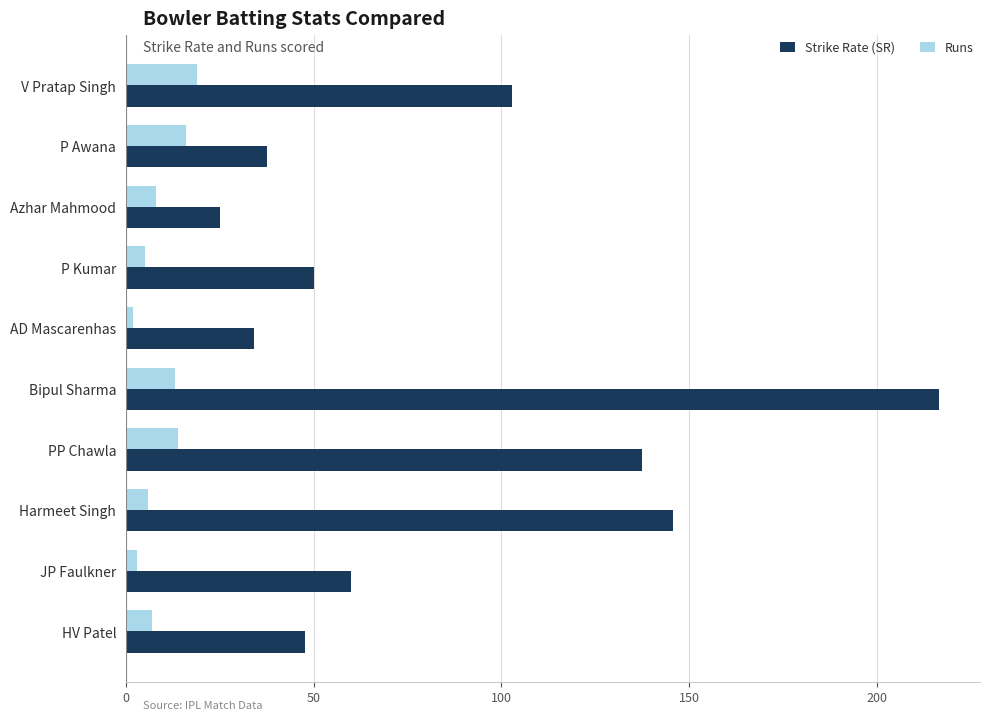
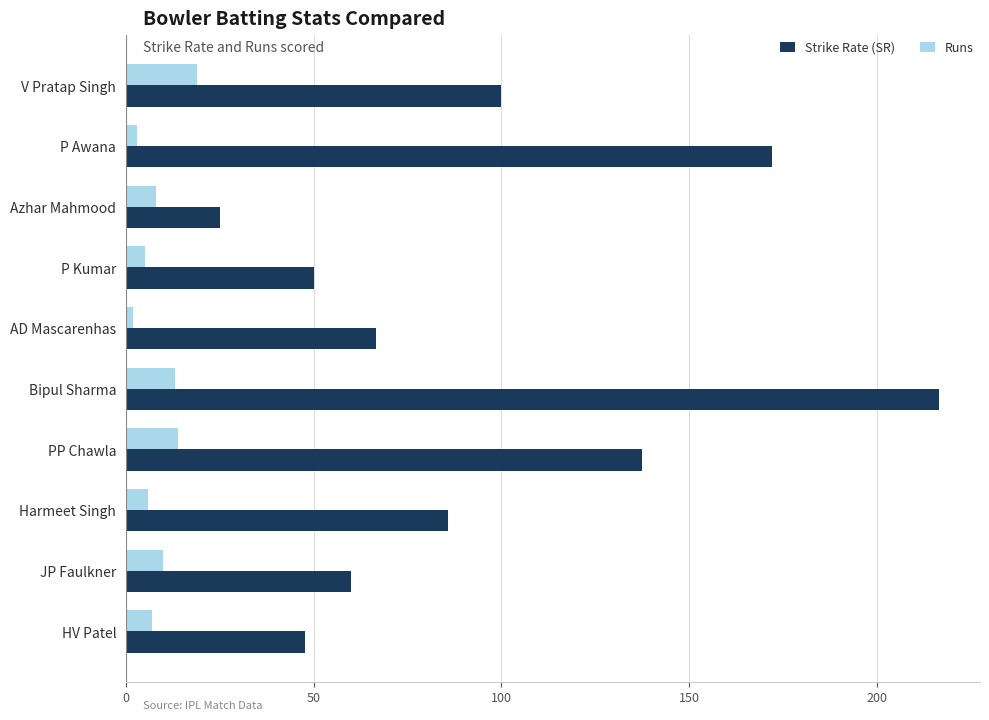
Strike Rate (SR), V Pratap Singh: 103 -> 100
Runs, P Awana: 16 -> 3
Strike Rate (SR), P Awana: 38 -> 172
Strike Rate (SR), AD Mascarenhas: 34 -> 67
Strike Rate (SR), Harmeet Singh: 146 -> 86
Runs, JP Faulkner: 3 -> 10
